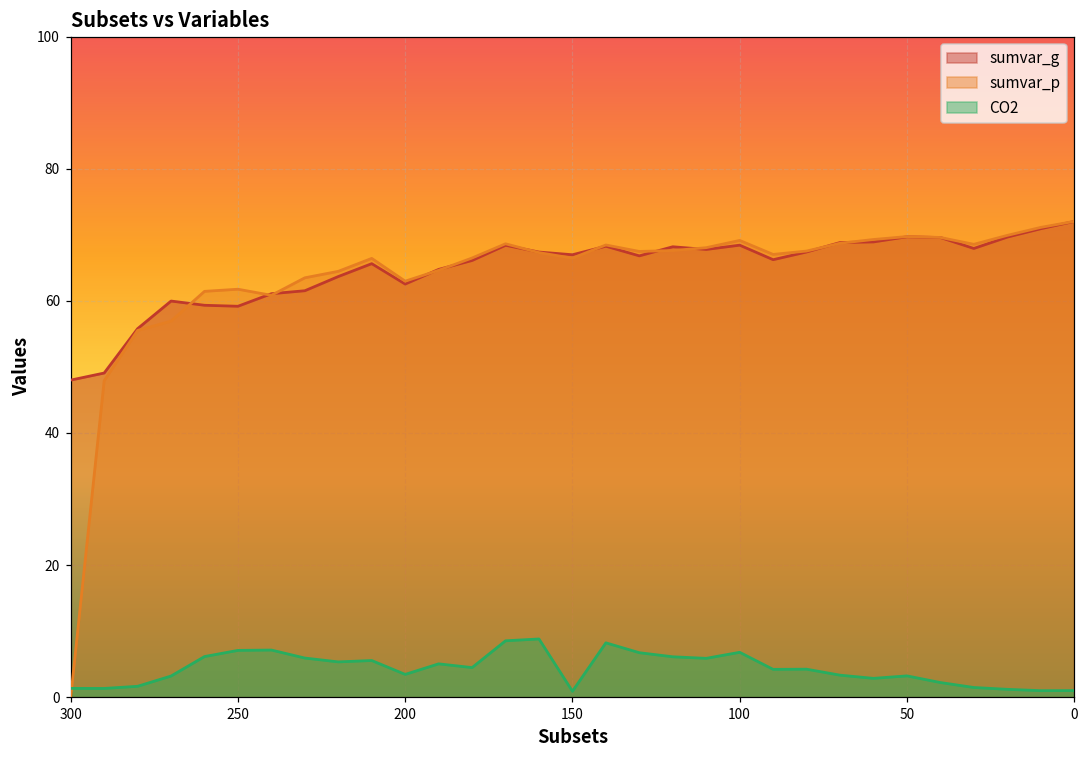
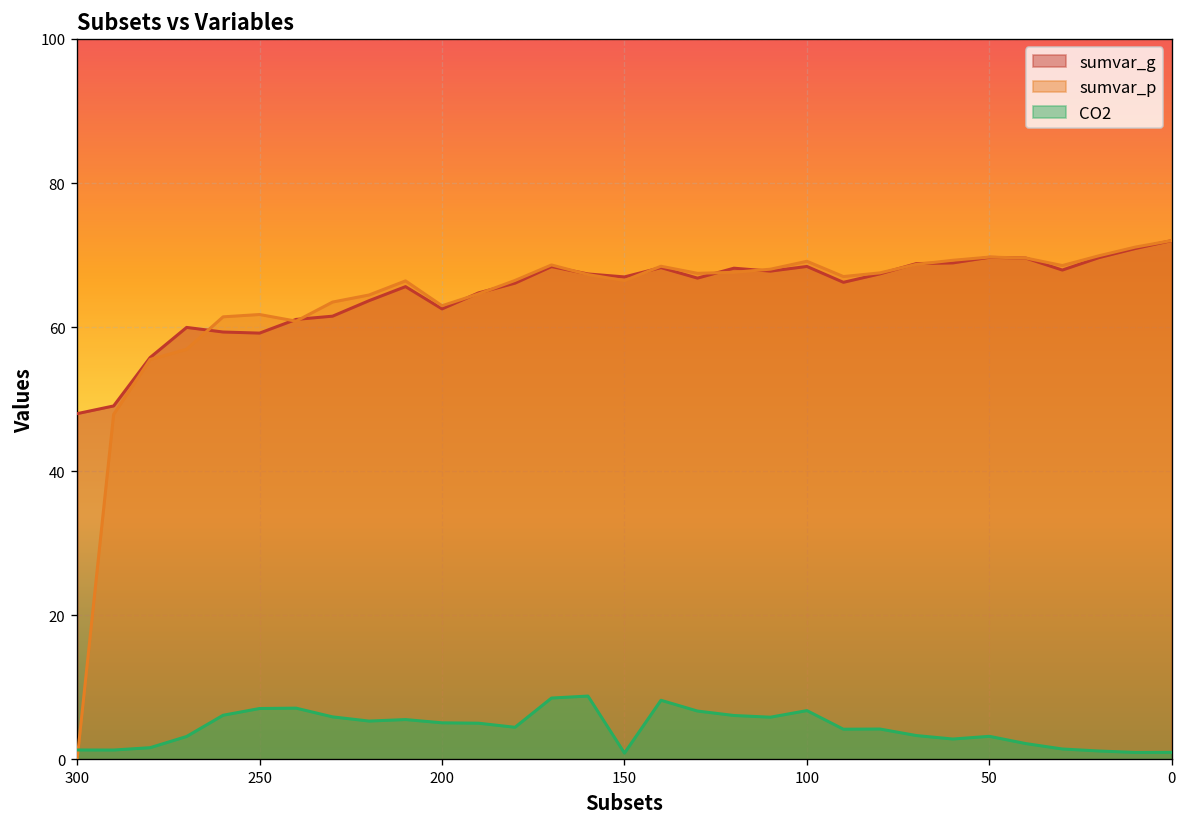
CO2, 200: 3 -> 5
